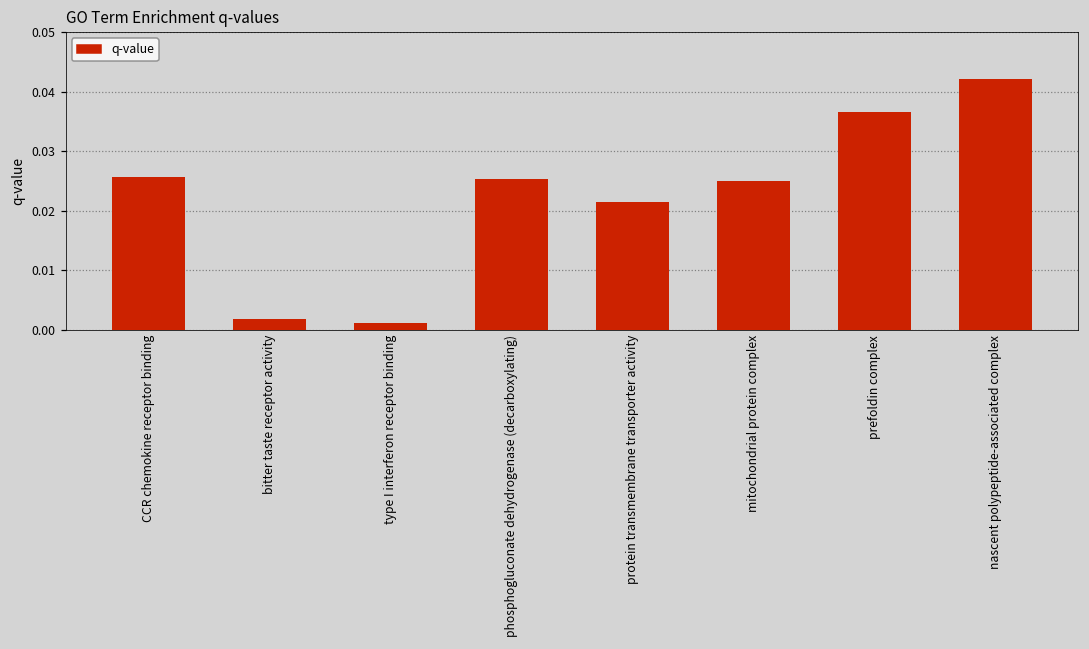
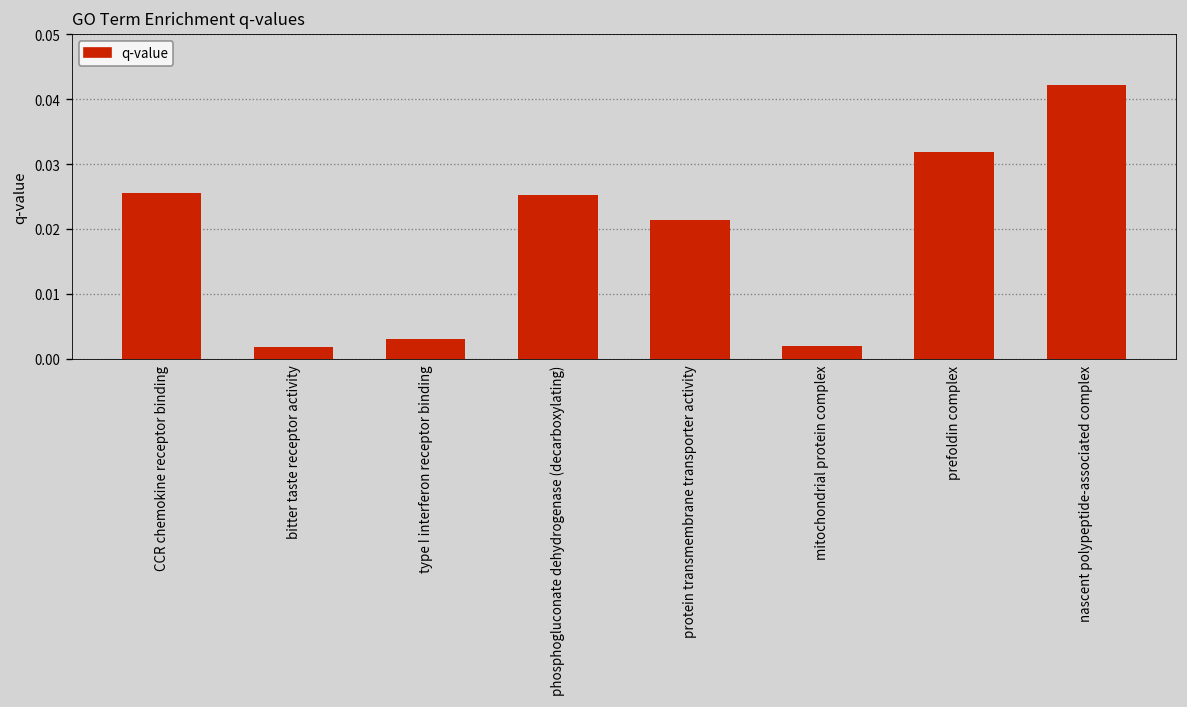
type I interferon receptor binding: 0.001 -> 0.003
mitochondrial protein complex: 0.025 -> 0.002
prefoldin complex: 0.037 -> 0.032
